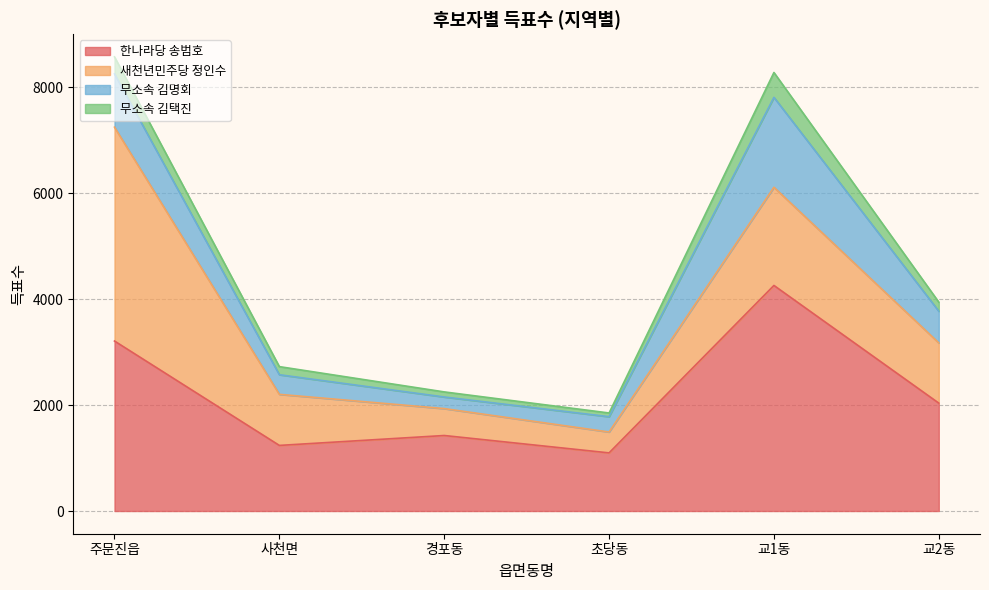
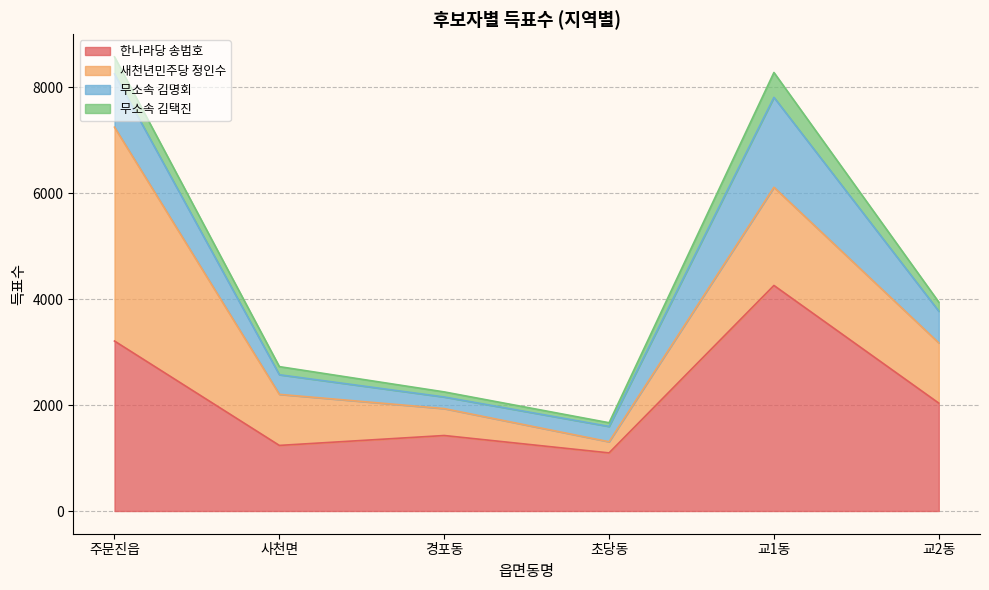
새천년민주당 정인수, 초당동: 400 -> 200
